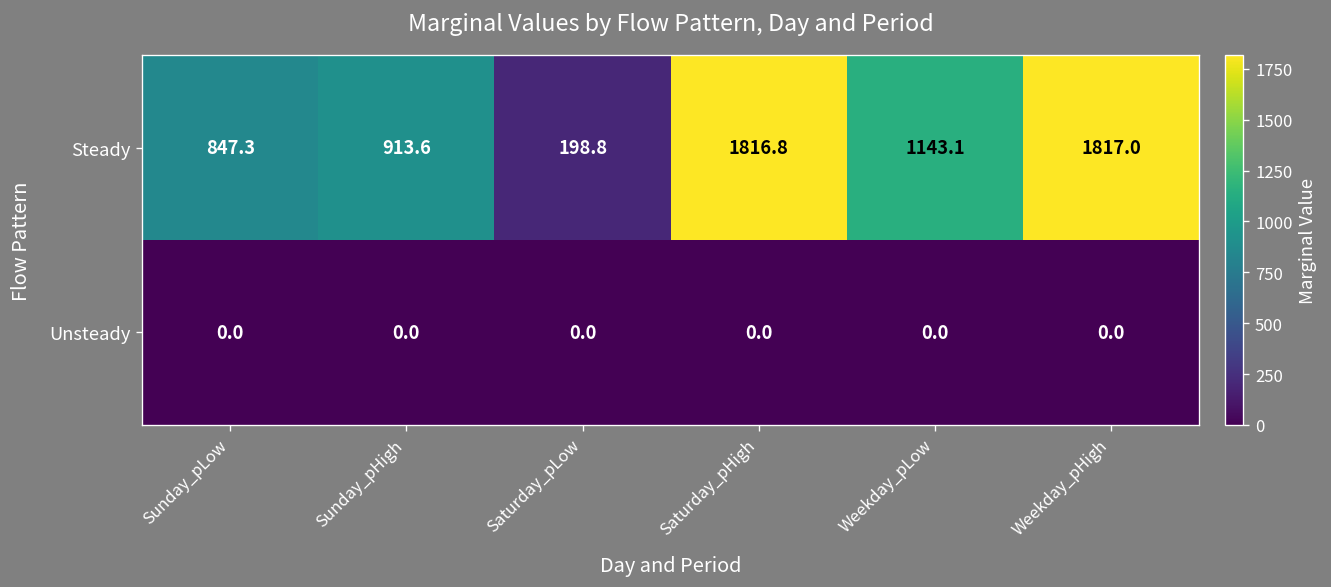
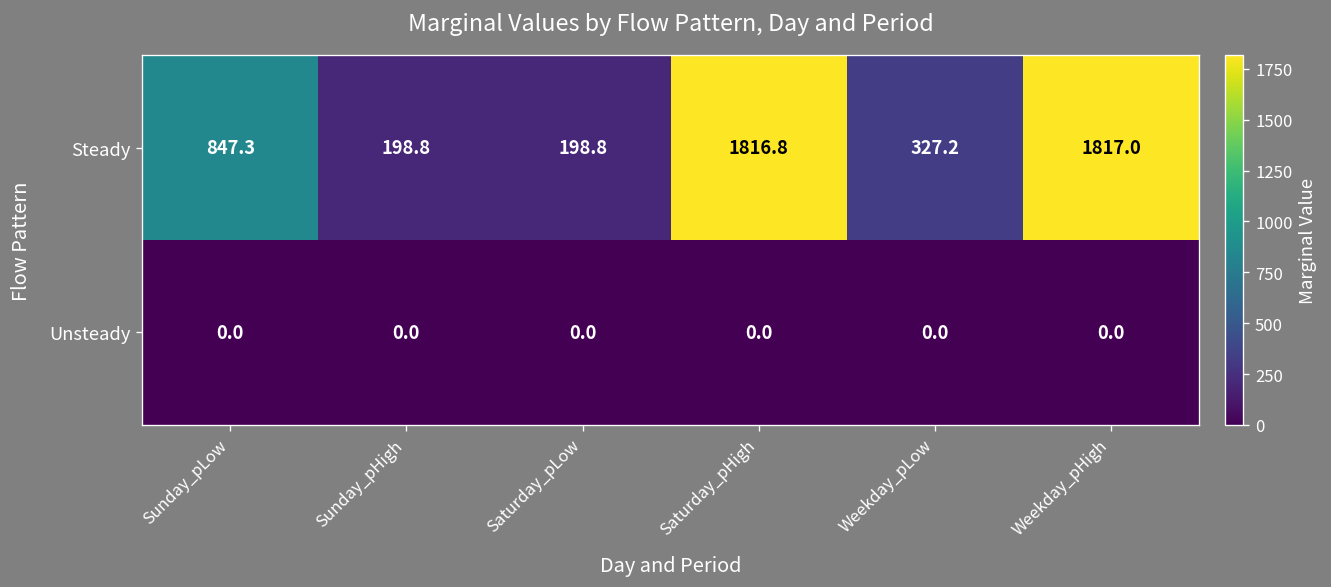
Steady, Sunday_pHigh: 913.6 -> 198.8
Steady, Weekday_pLow: 1143.1 -> 327.2
